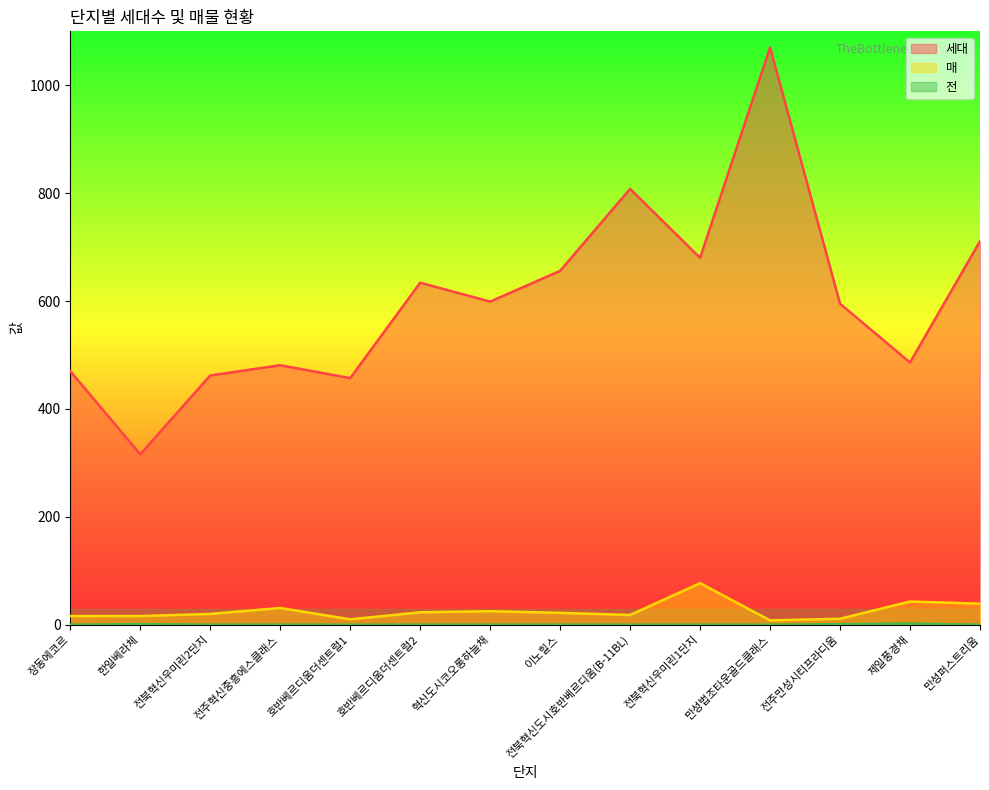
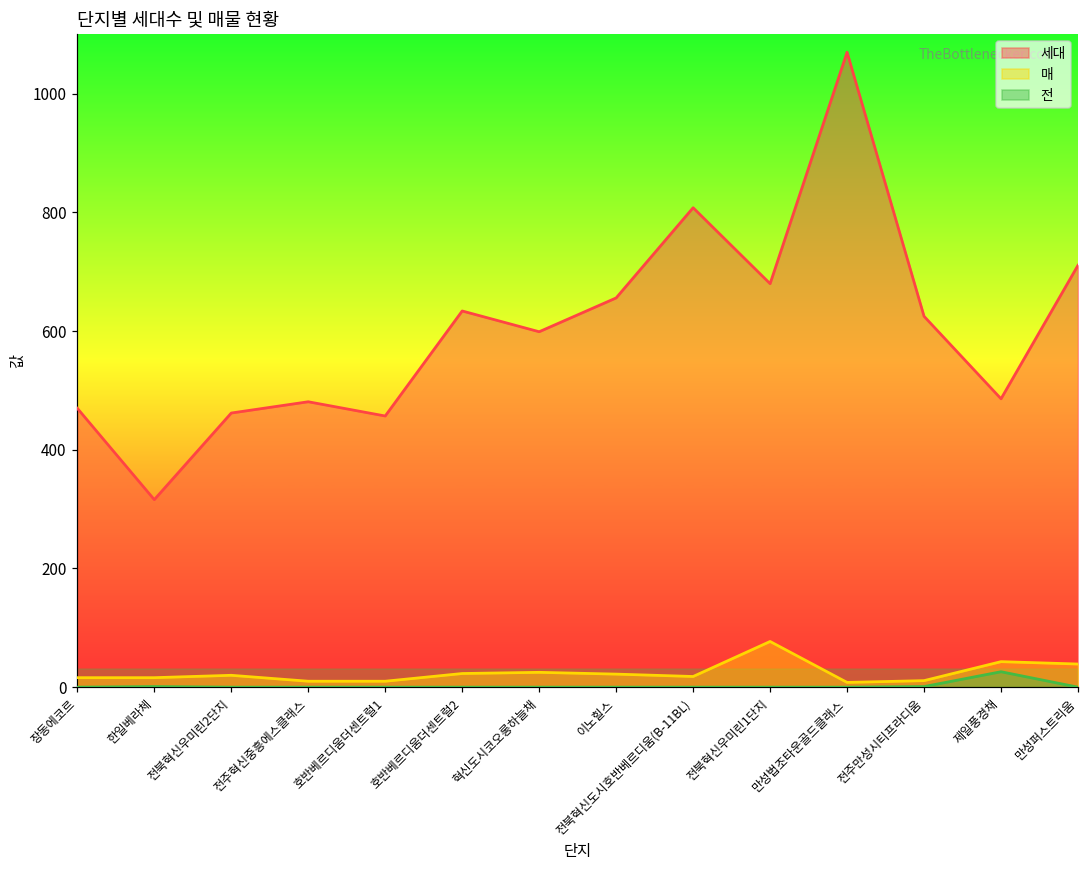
매, 전주혁신중흥에스클래스: 30 -> 10
세대, 전주만성시티프라디움: 600 -> 630
전, 제일풍경채: 0 -> 30
